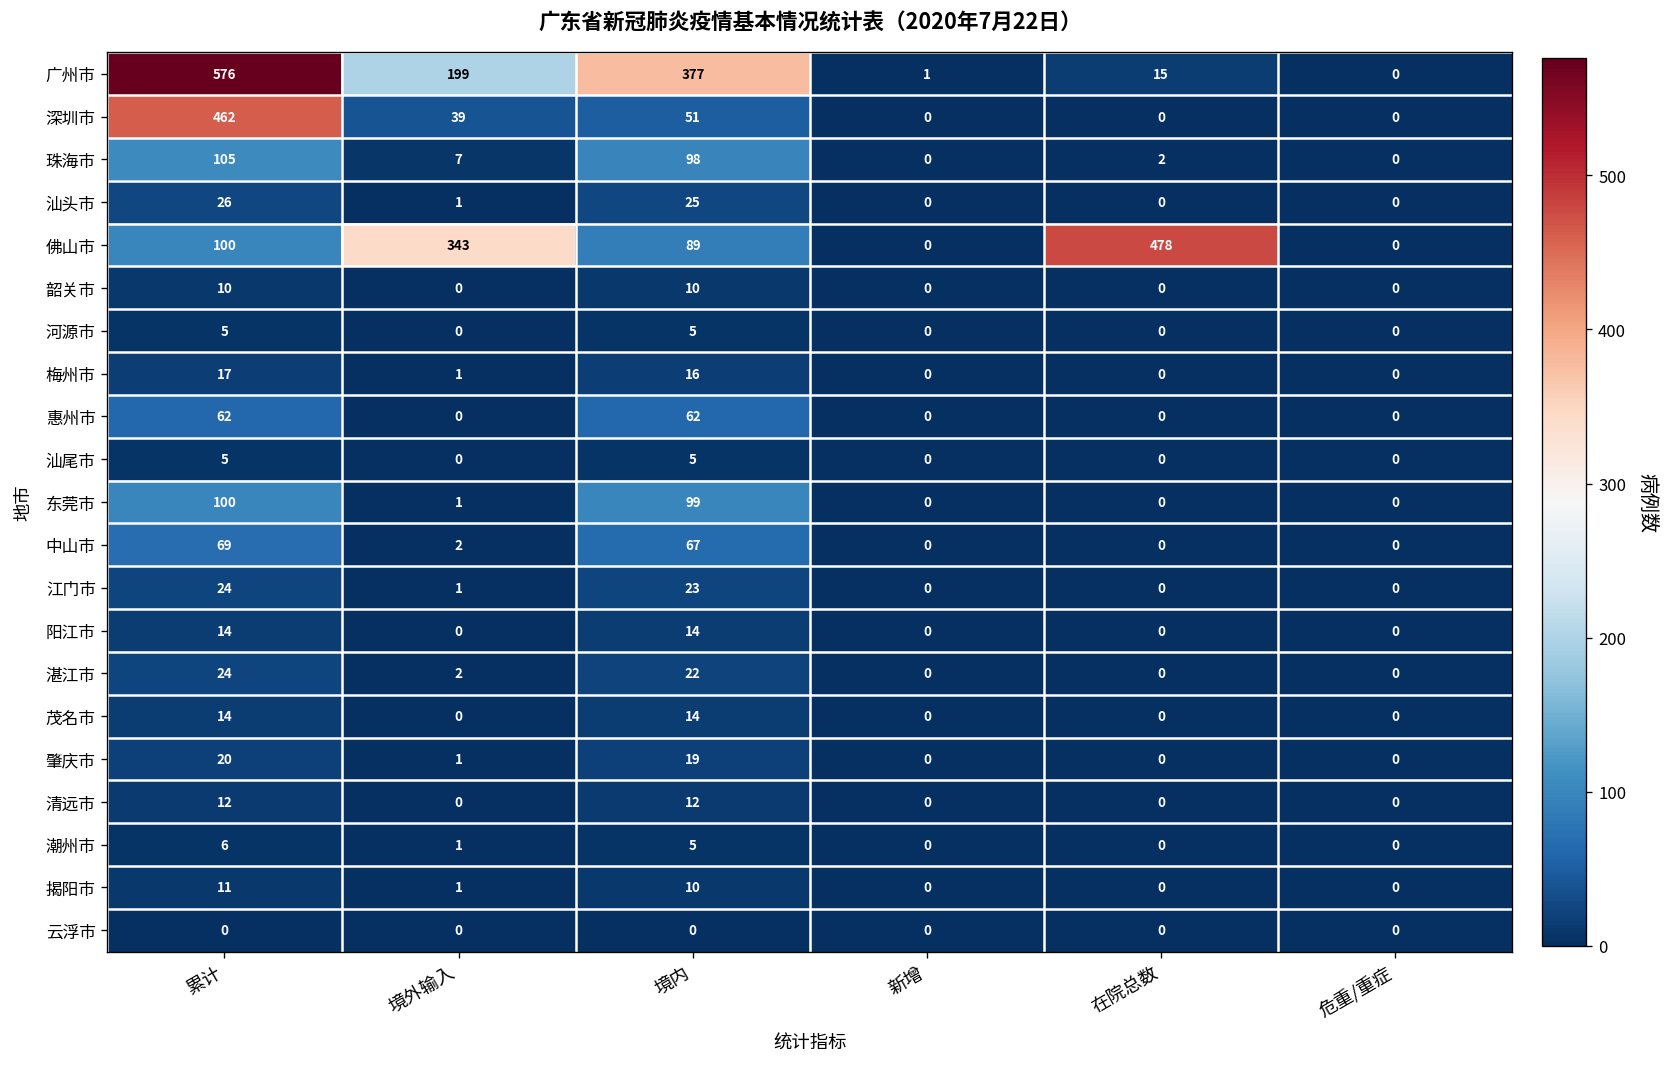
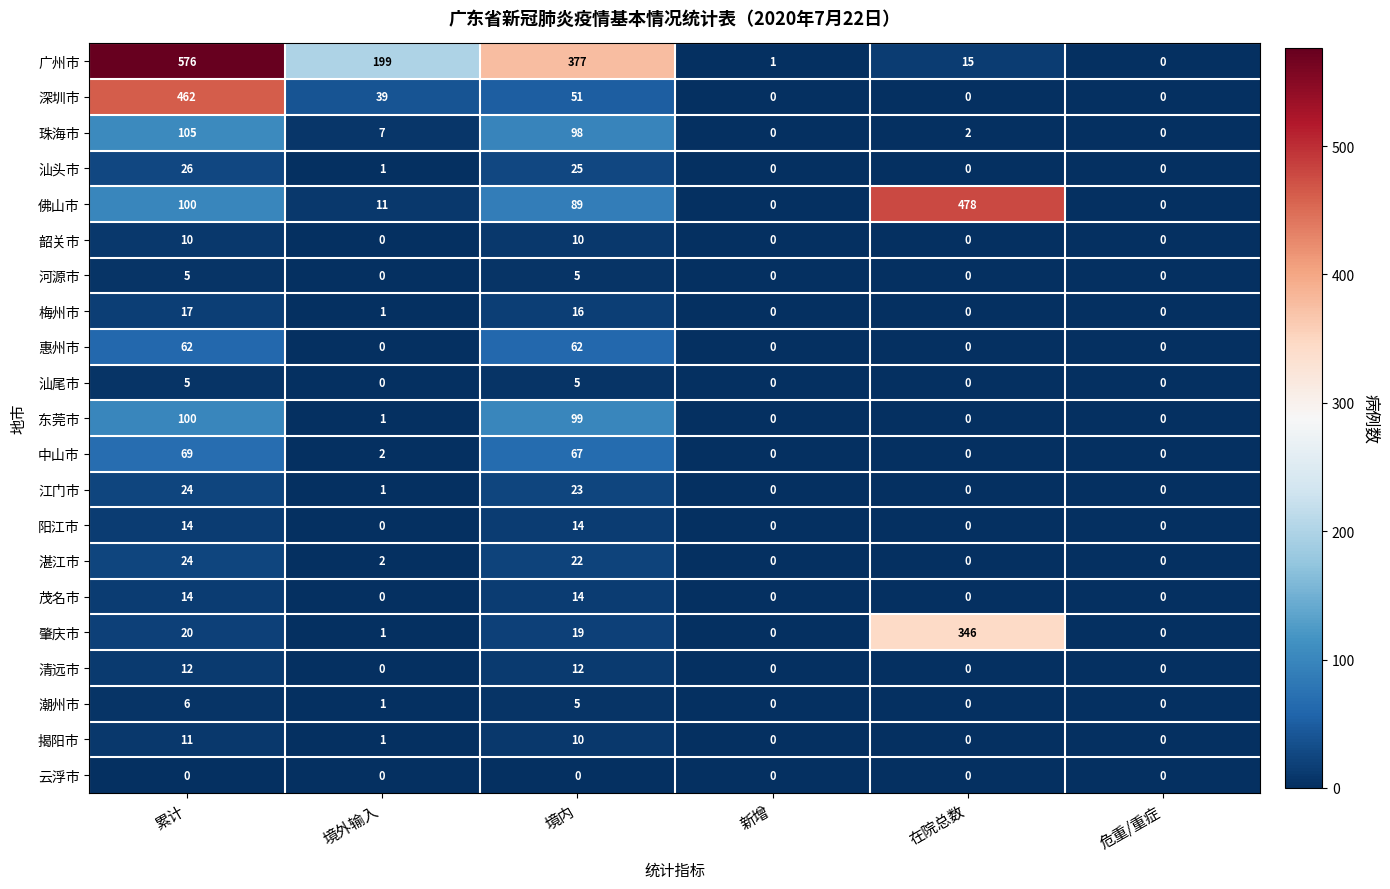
佛山市, 境外输入: 343 -> 11
肇庆市, 在院总数: 0 -> 346
